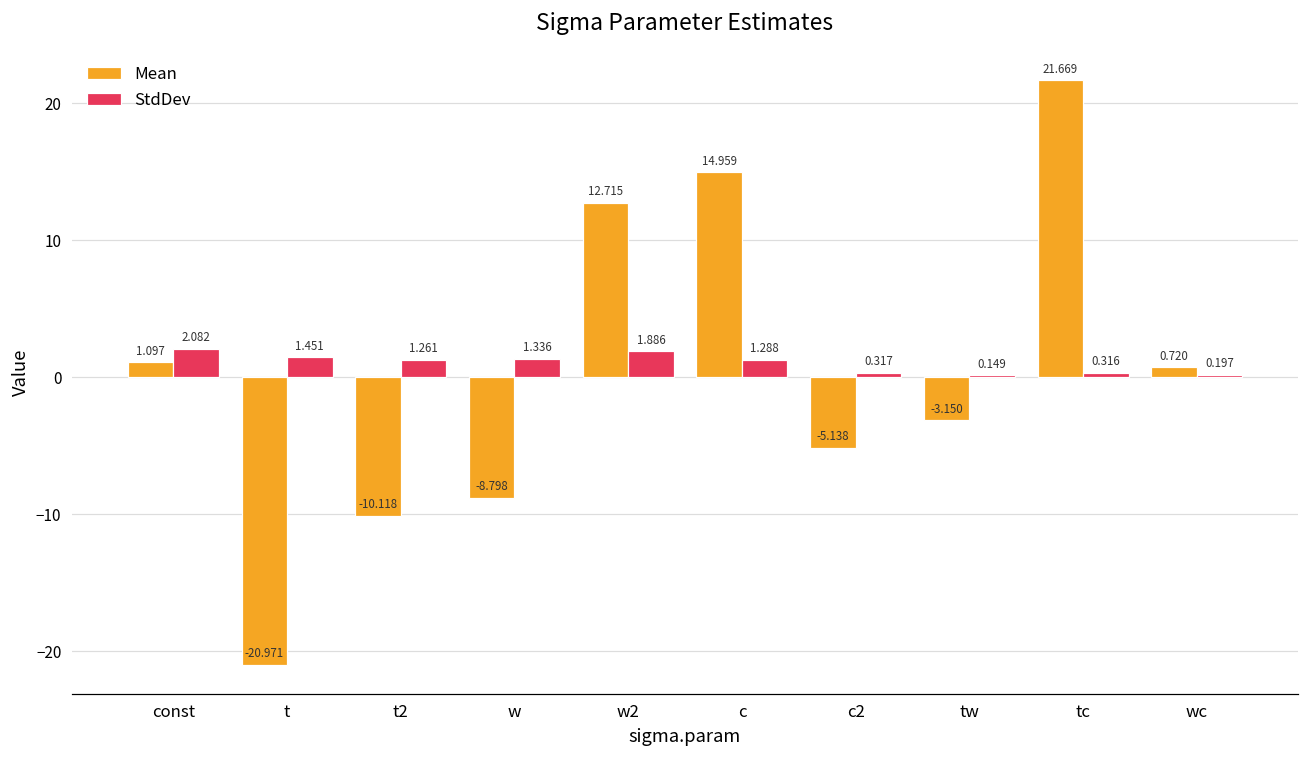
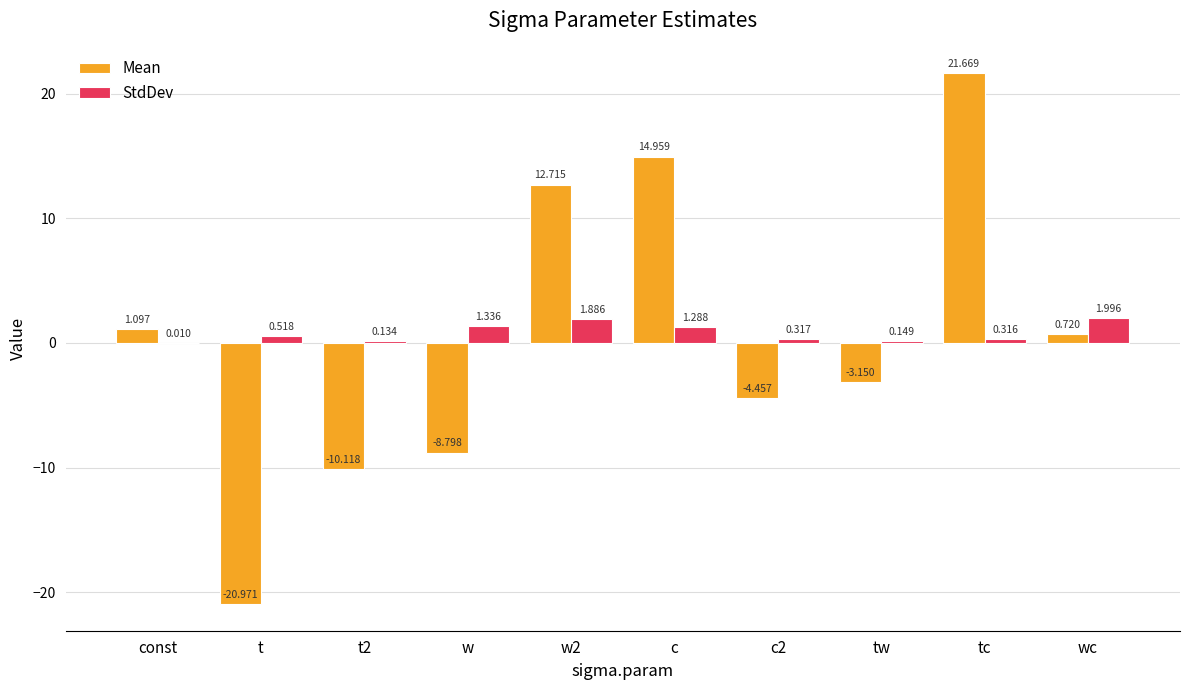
StdDev, const: 2.082 -> 0.010
StdDev, t: 1.451 -> 0.518
StdDev, t2: 1.261 -> 0.134
Mean, c2: -5.138 -> -4.457
StdDev, wc: 0.197 -> 1.996
